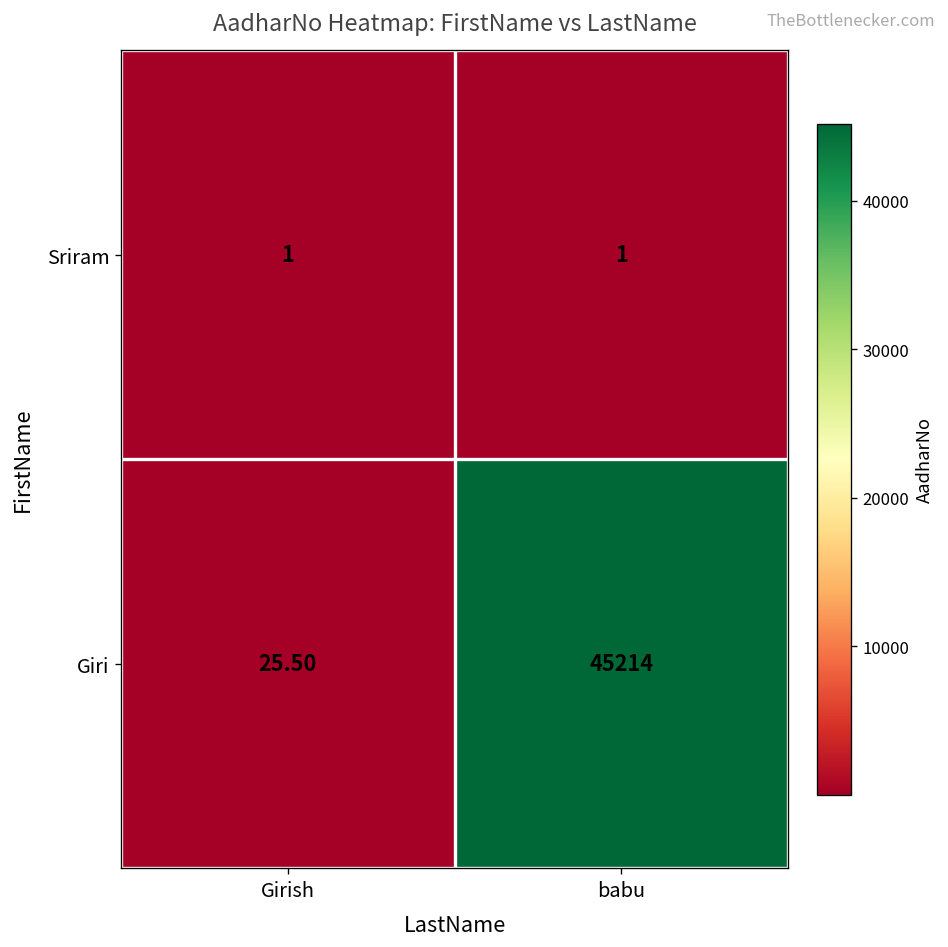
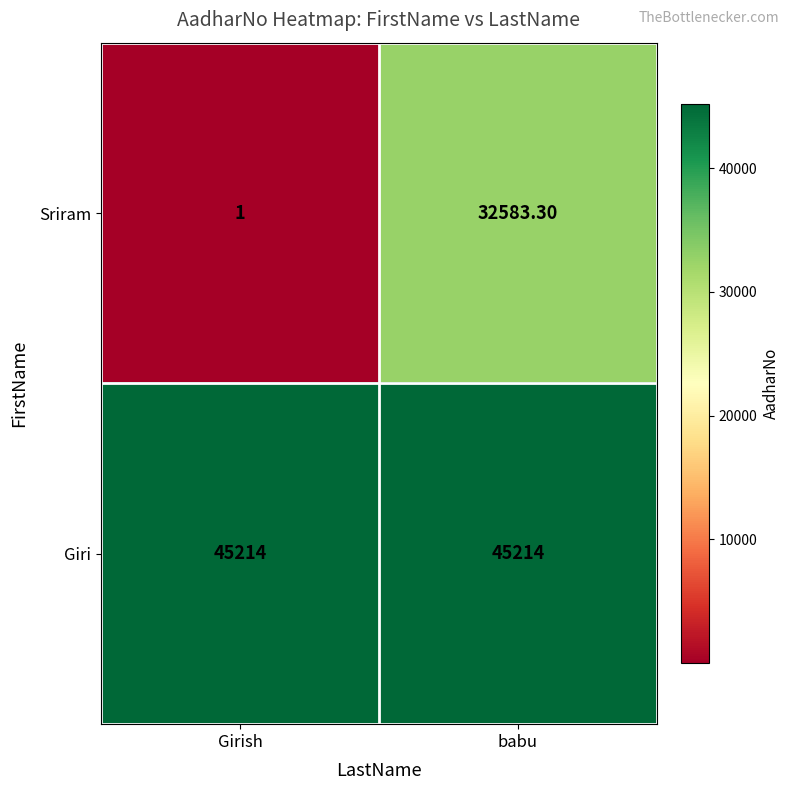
Sriram, babu: 1 -> 32583.30
Giri, Girish: 25.50 -> 45214
